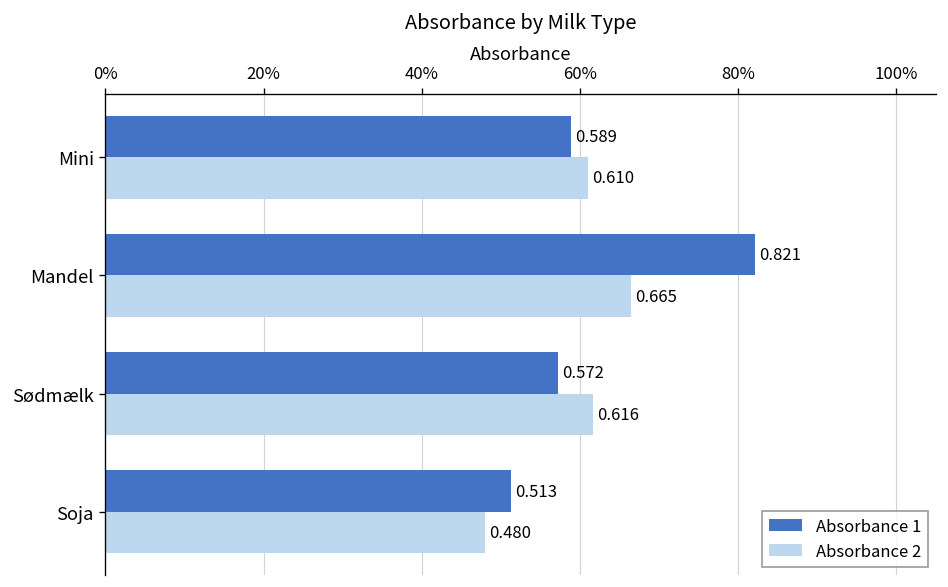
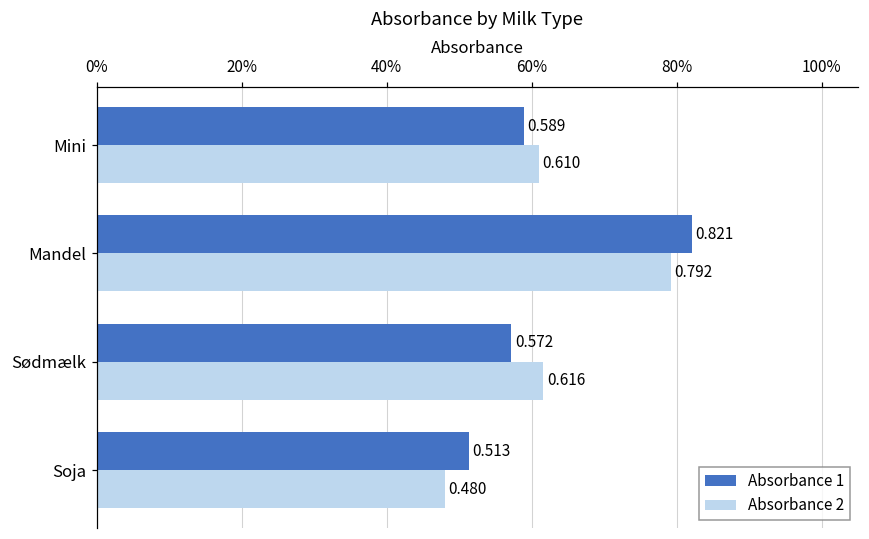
Absorbance 2, Mandel: 0.665 -> 0.792
